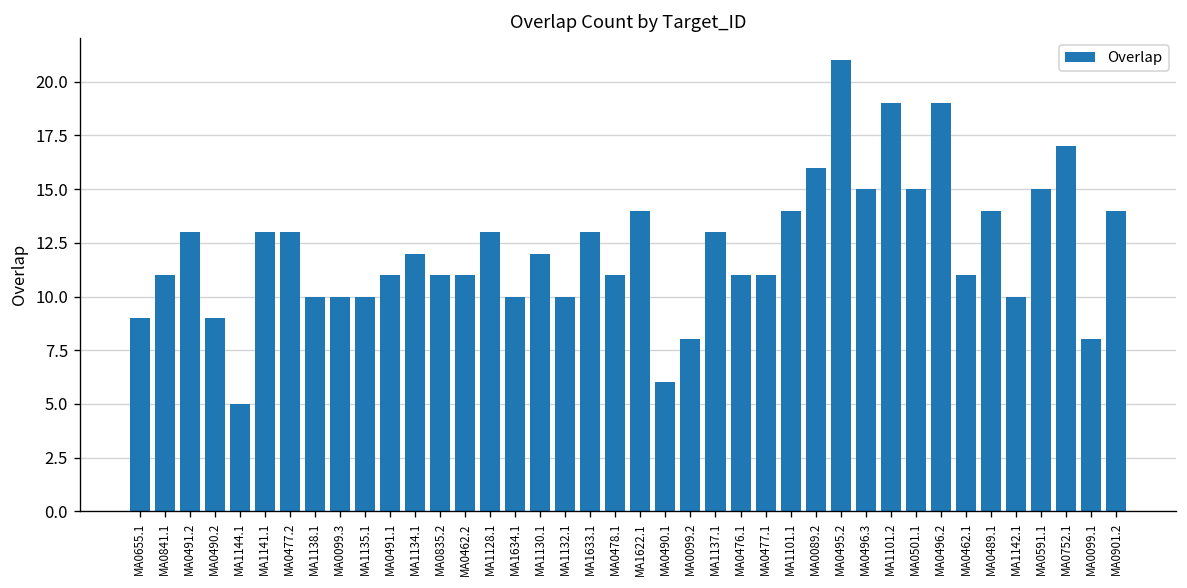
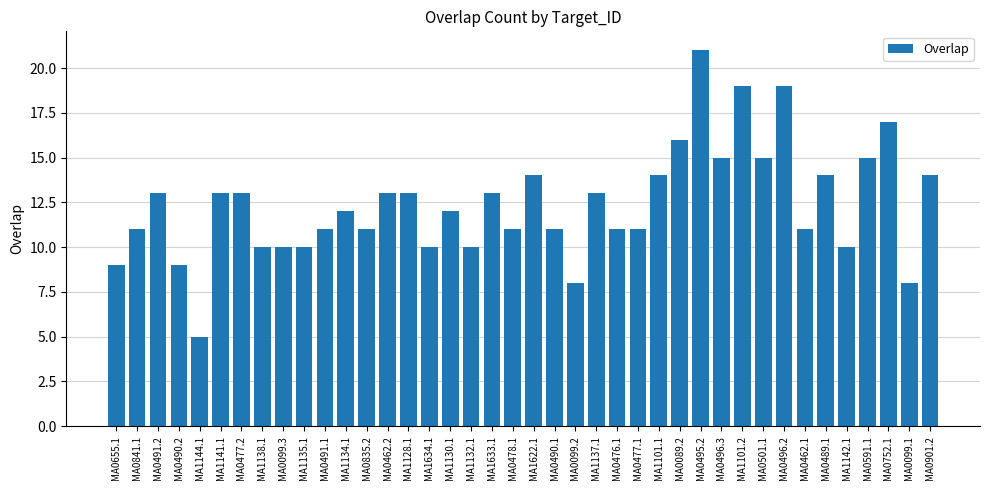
MA0462.2: 11 -> 13
MA0490.1: 6 -> 11
